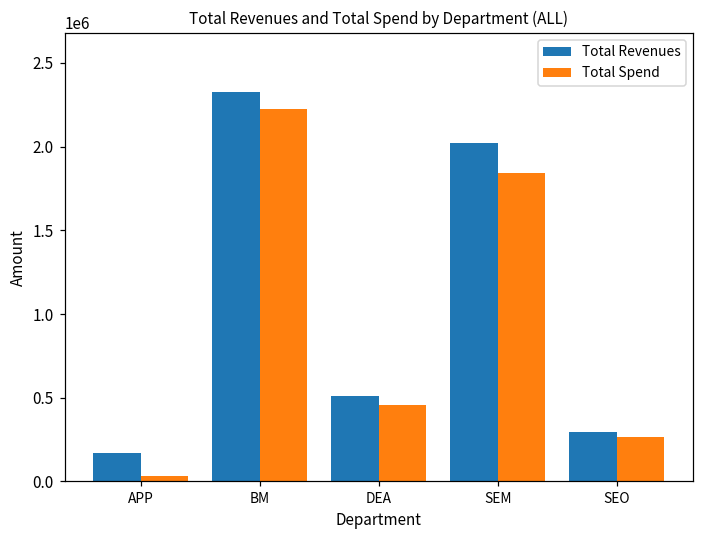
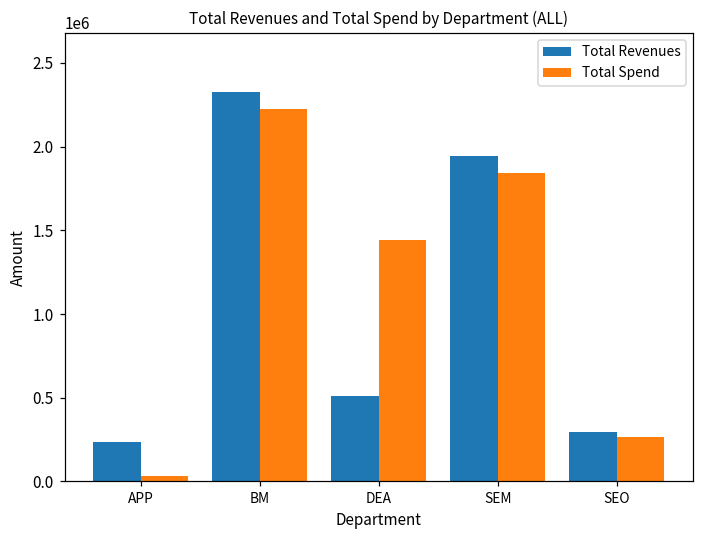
Total Revenues, APP: 170000 -> 240000
Total Spend, DEA: 460000 -> 1440000
Total Revenues, SEM: 2020000 -> 1940000
